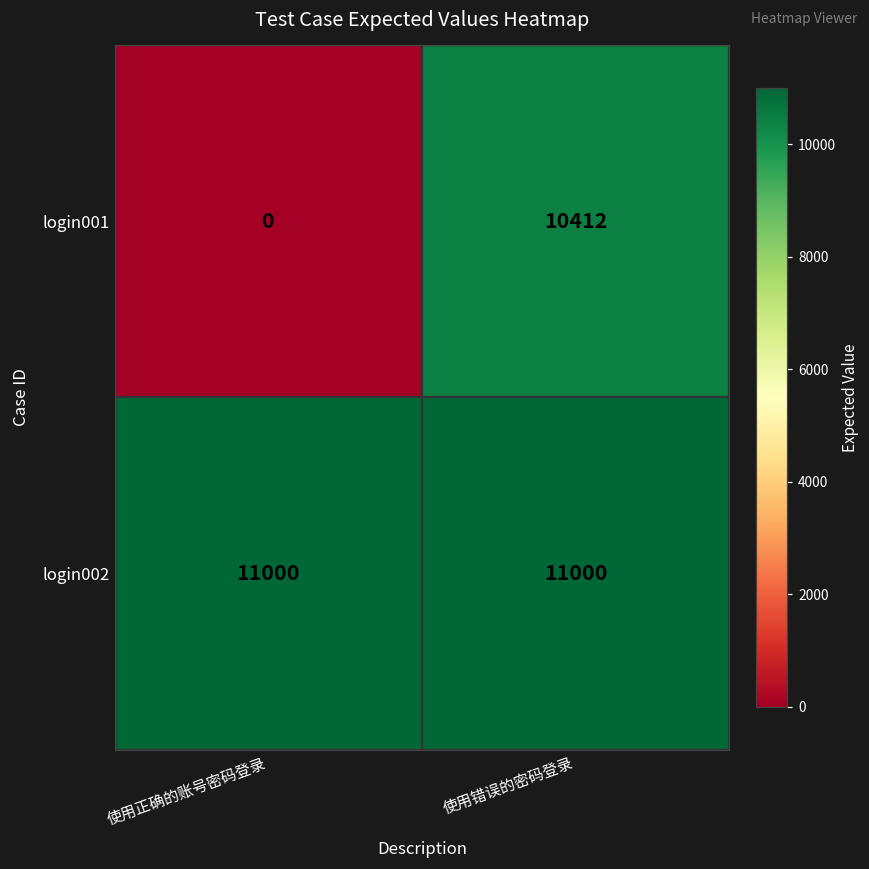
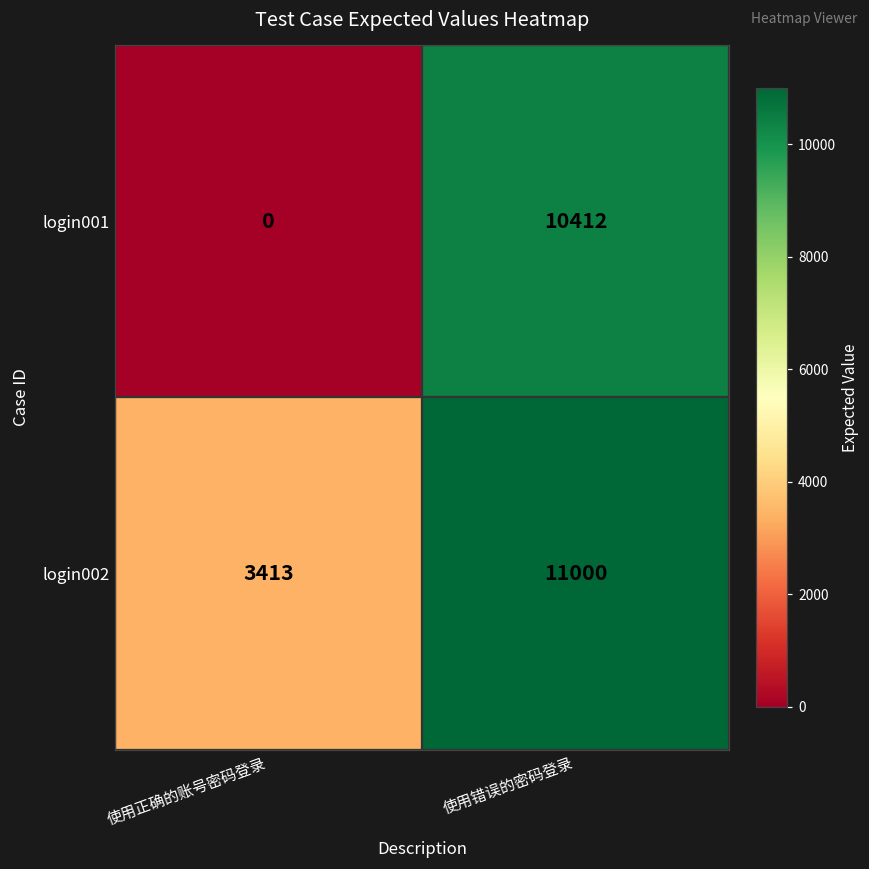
login002, 使用正确的账号密码登录: 11000 -> 3413
